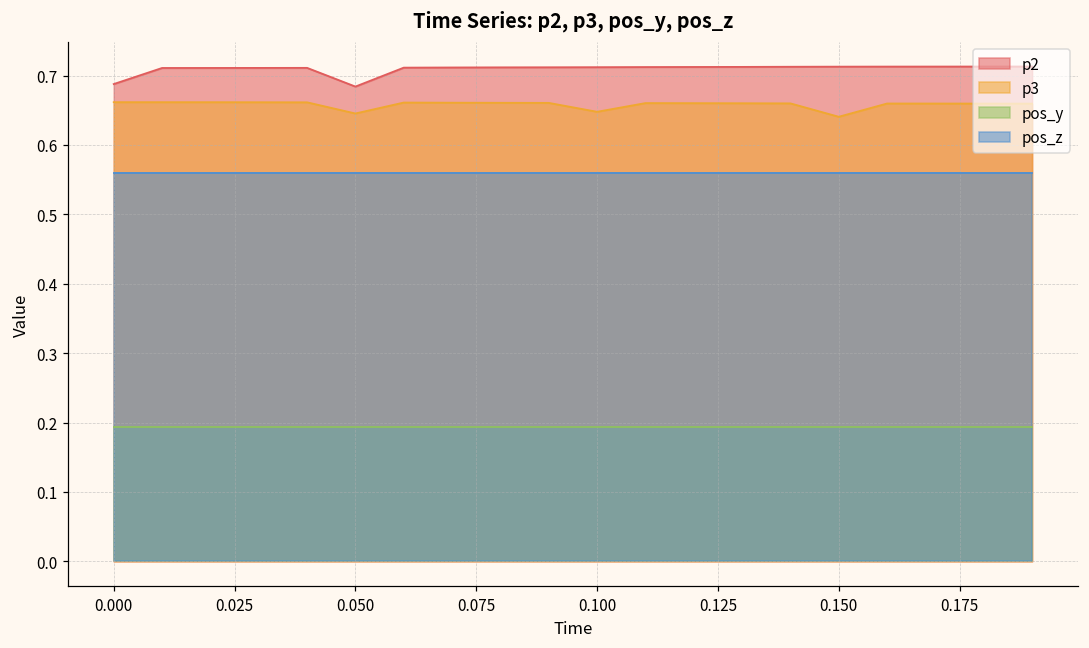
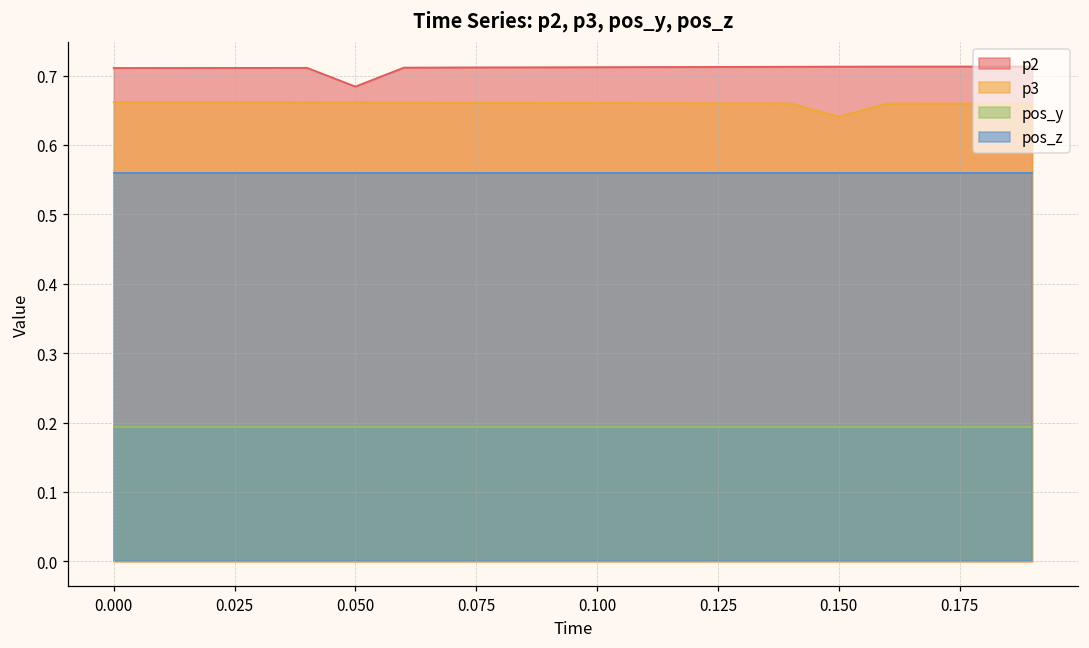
p2, 0.000: 0.69 -> 0.71
p3, 0.050: 0.65 -> 0.66
p3, 0.100: 0.65 -> 0.66
